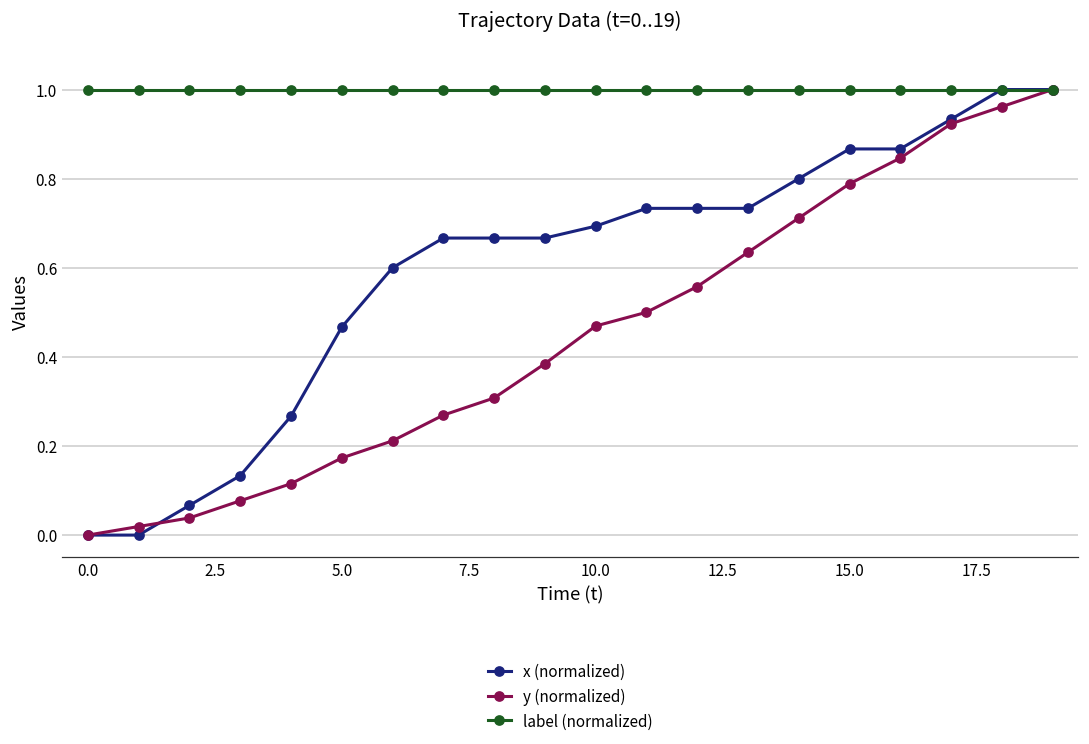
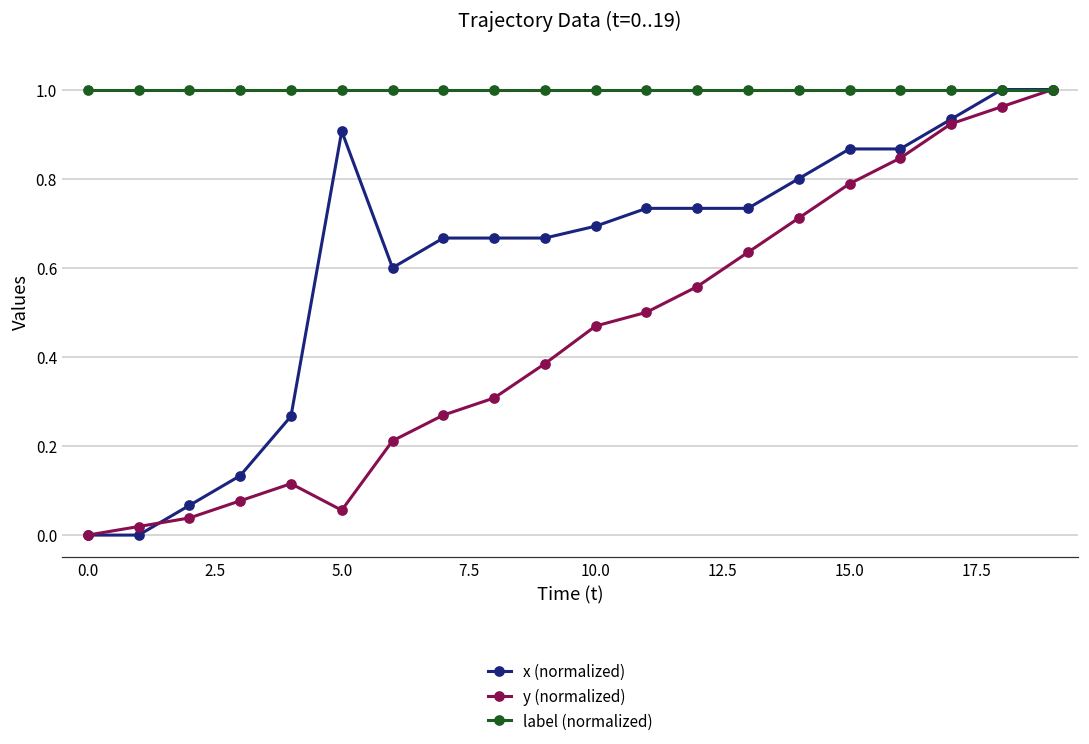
x (normalized), 5.0: 0.47 -> 0.91
y (normalized), 5.0: 0.17 -> 0.06
